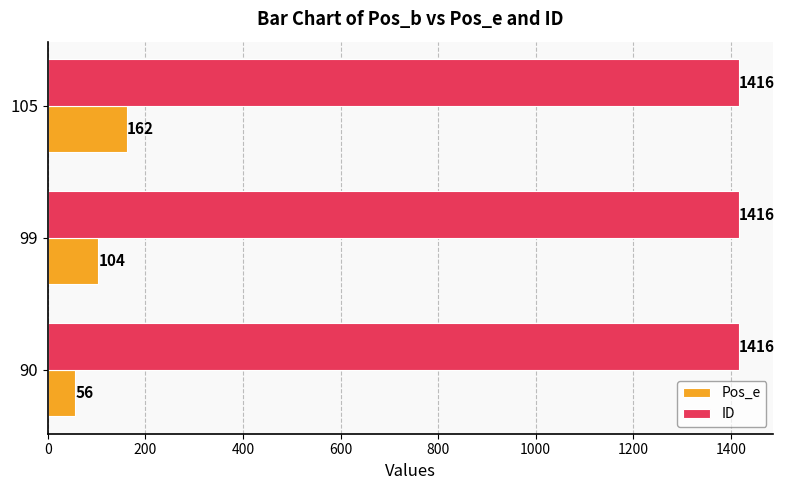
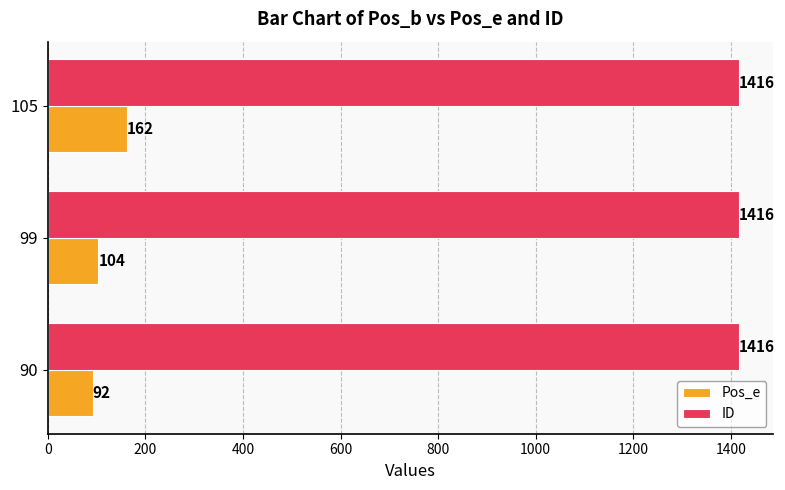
Pos_e, 90: 56 -> 92
